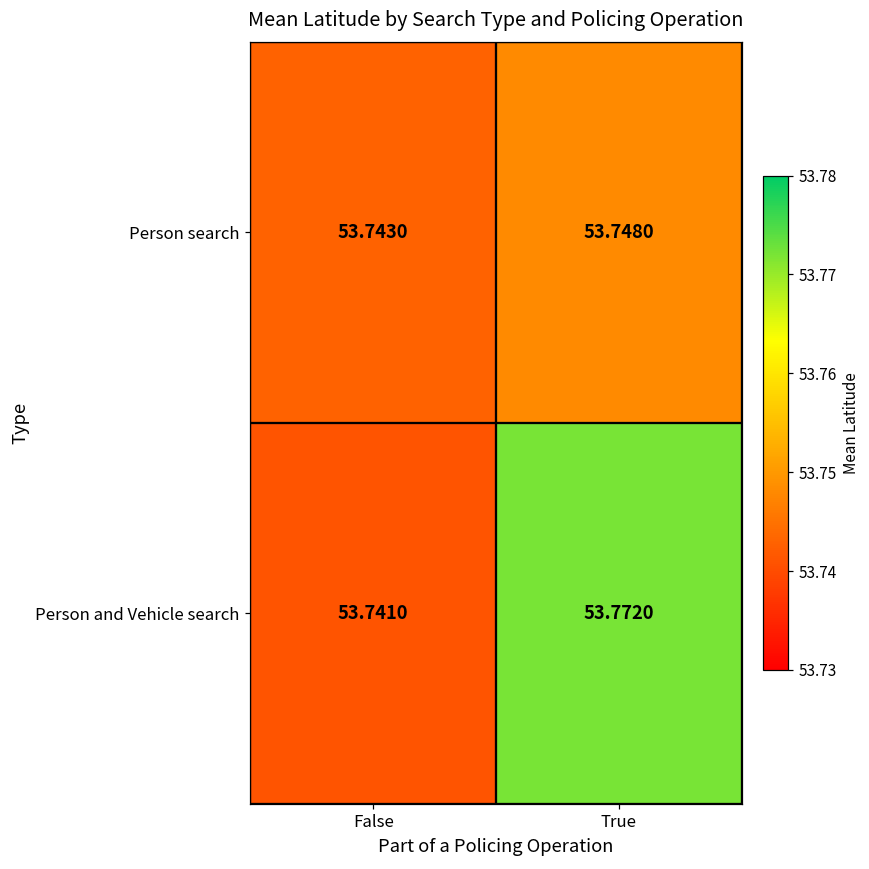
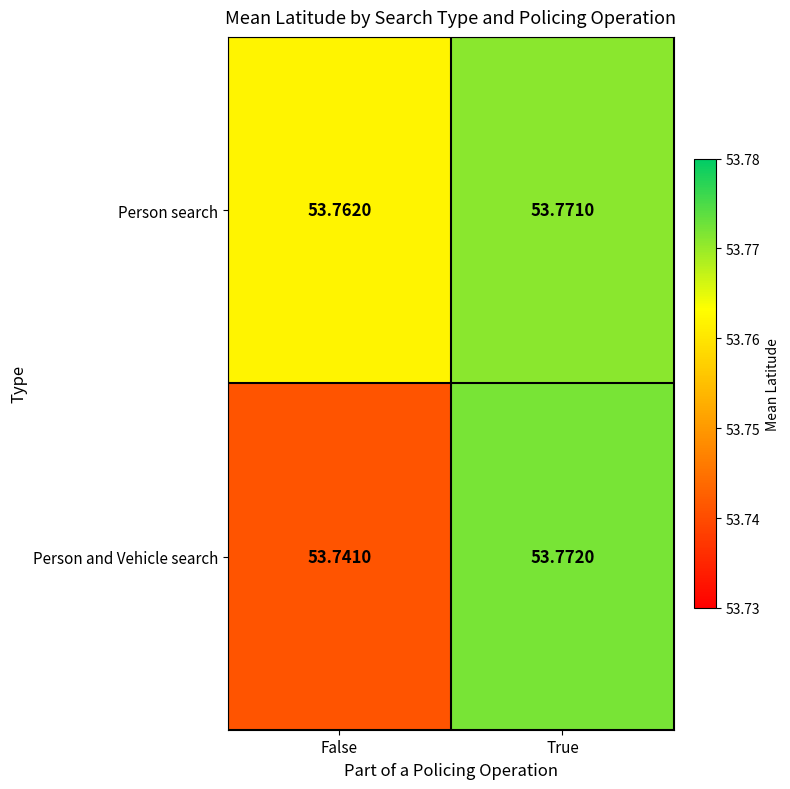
Person search, False: 53.7430 -> 53.7620
Person search, True: 53.7480 -> 53.7710
